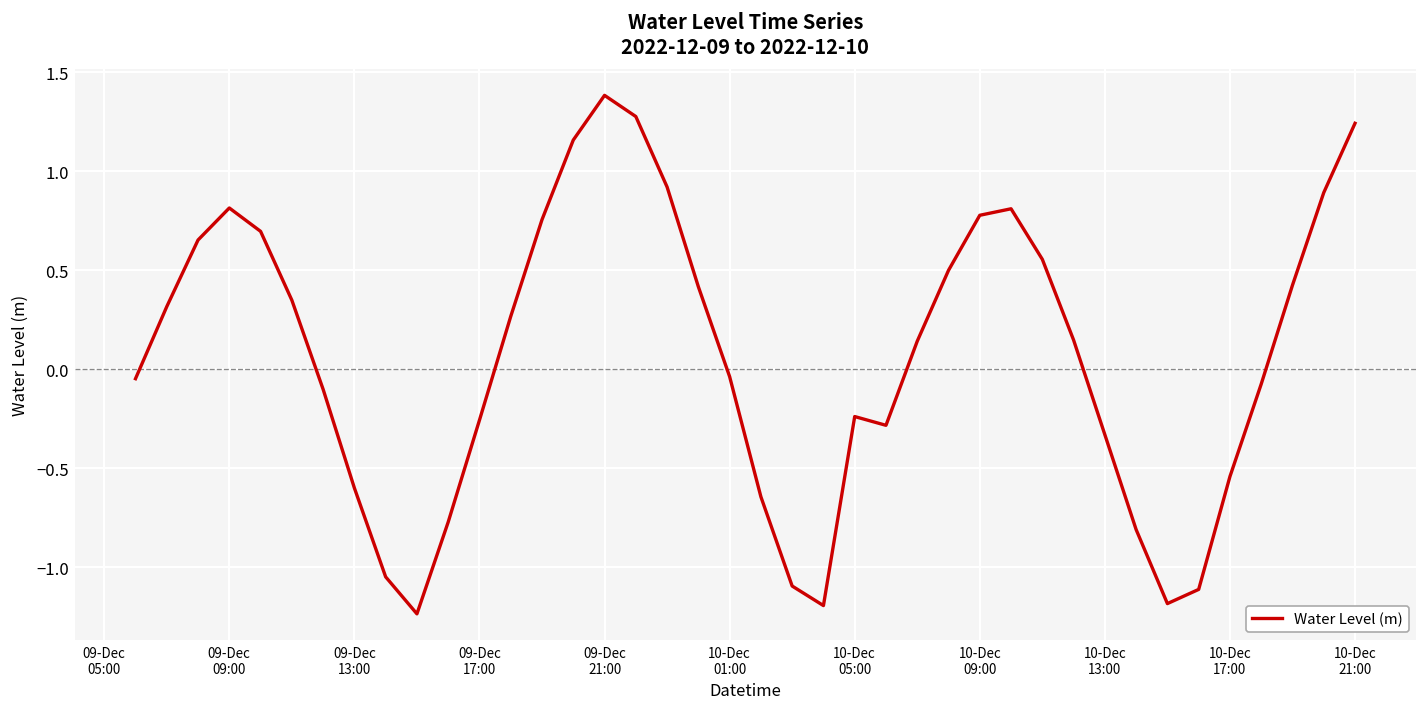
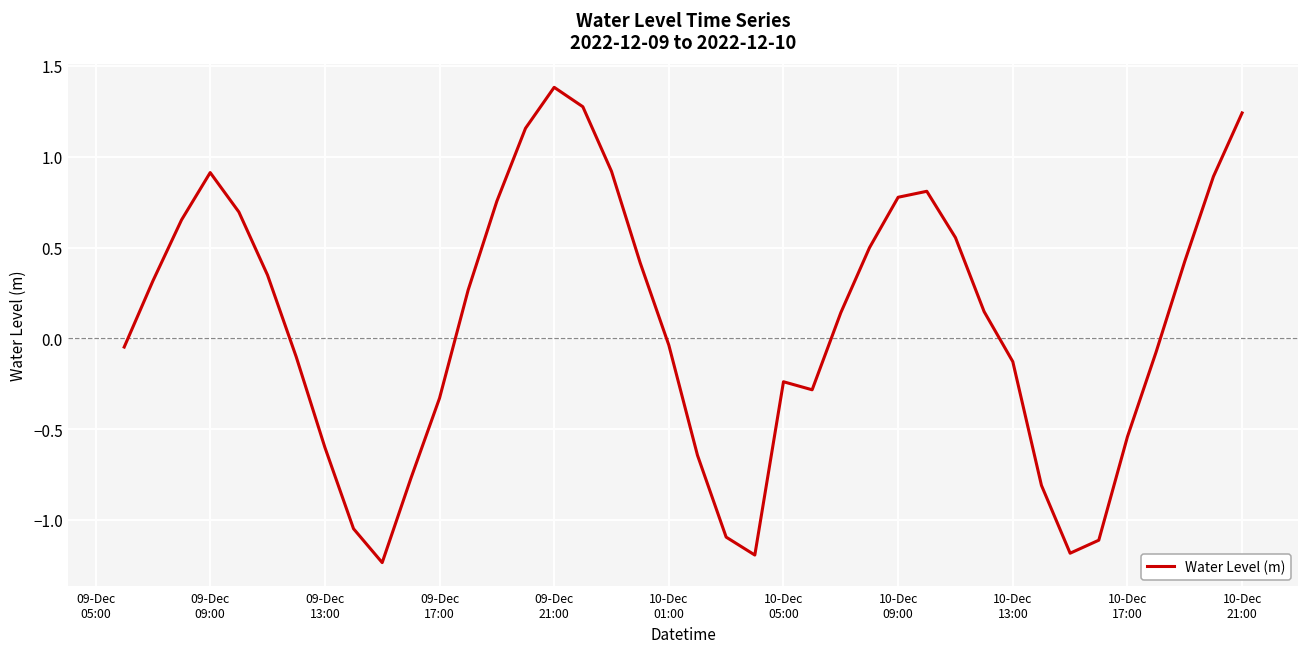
09-Dec 09:00: 0.81 -> 0.91
09-Dec 17:00: -0.26 -> -0.33
10-Dec 13:00: -0.33 -> -0.13
